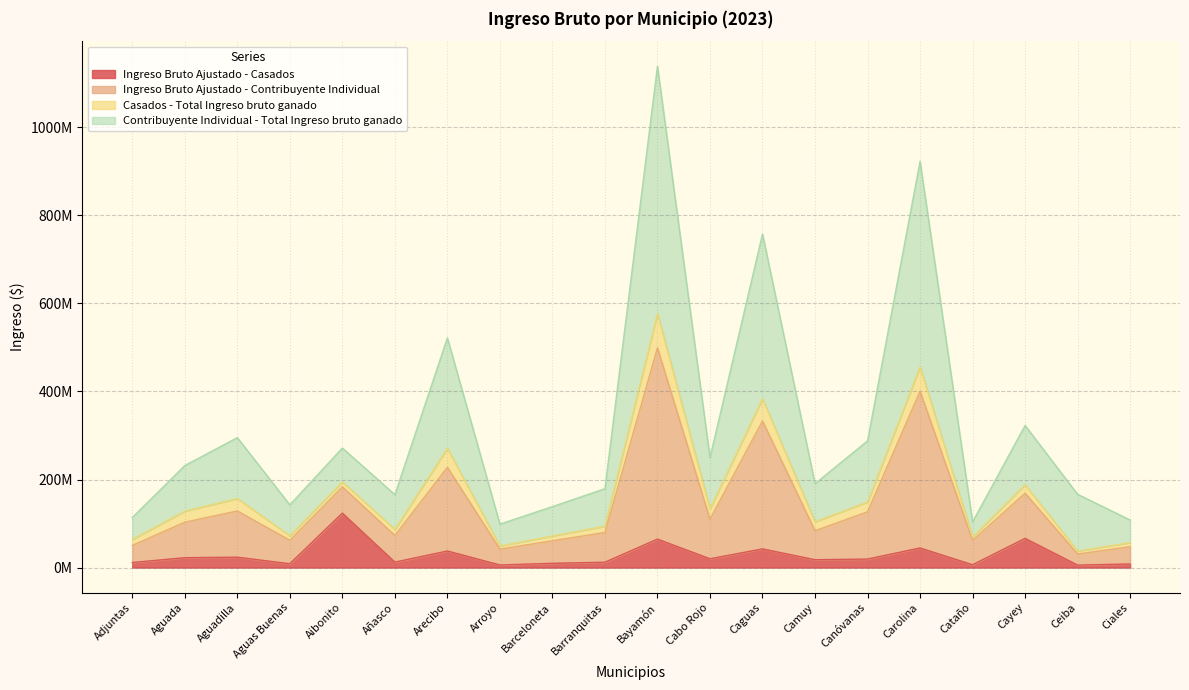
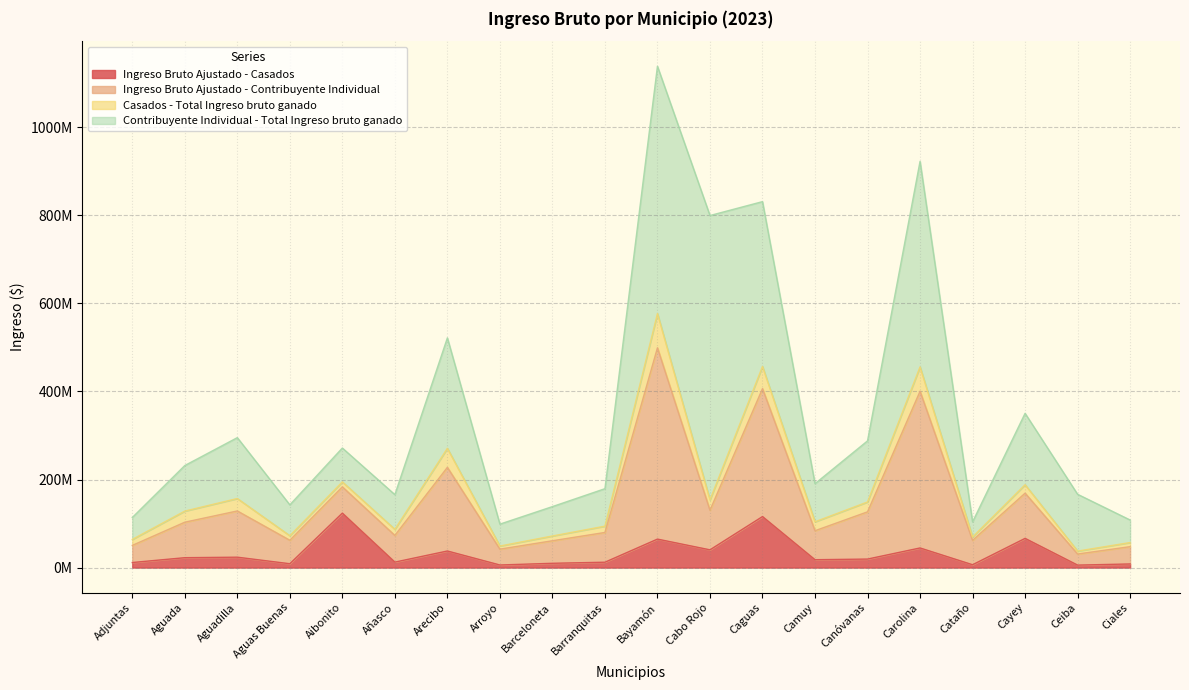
Ingreso Bruto Ajustado - Casados, Cabo Rojo: 20000000 -> 40000000
Contribuyente Individual - Total Ingreso bruto ganado, Cabo Rojo: 120000000 -> 650000000
Ingreso Bruto Ajustado - Casados, Caguas: 40000000 -> 120000000
Contribuyente Individual - Total Ingreso bruto ganado, Cayey: 130000000 -> 160000000
